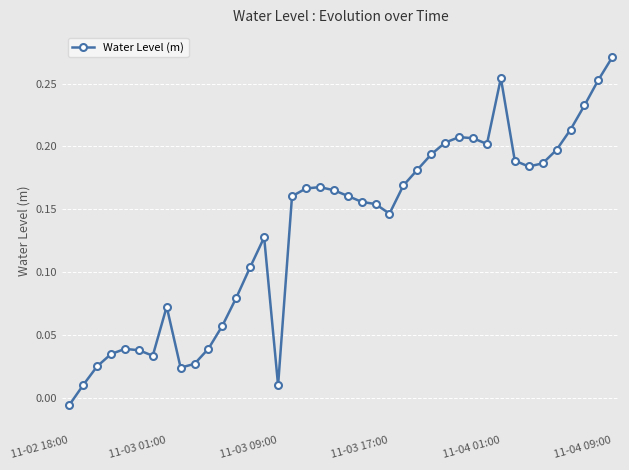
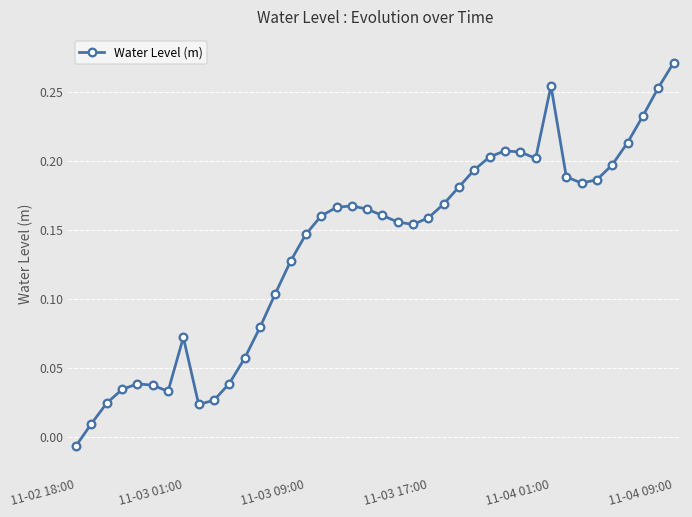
11-03 09:00: 0.010 -> 0.147
11-03 17:00: 0.146 -> 0.159
